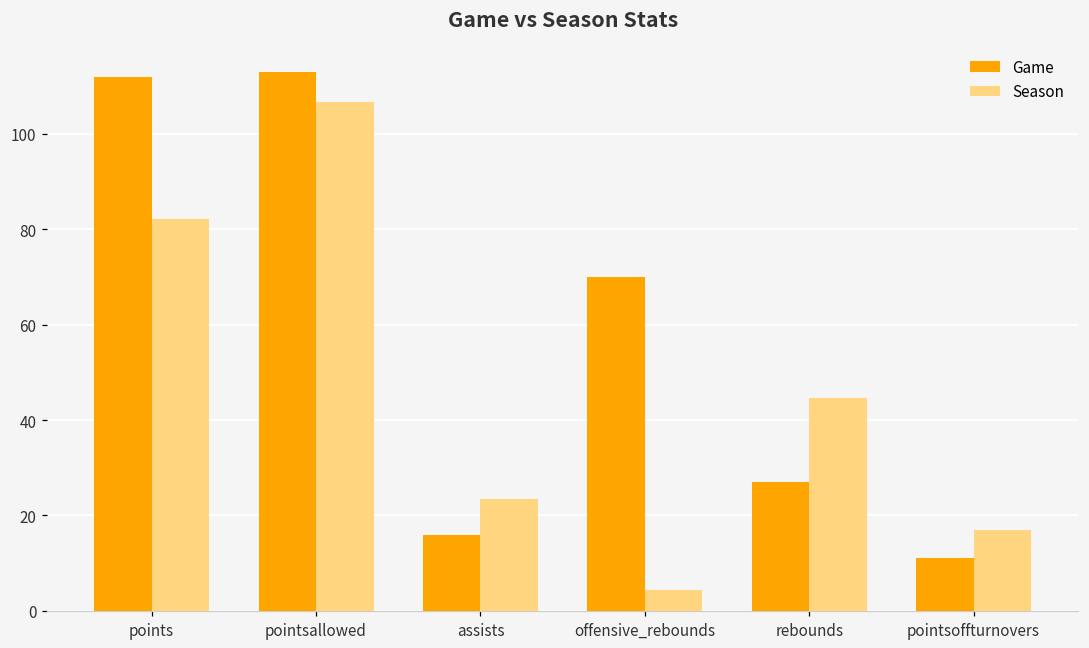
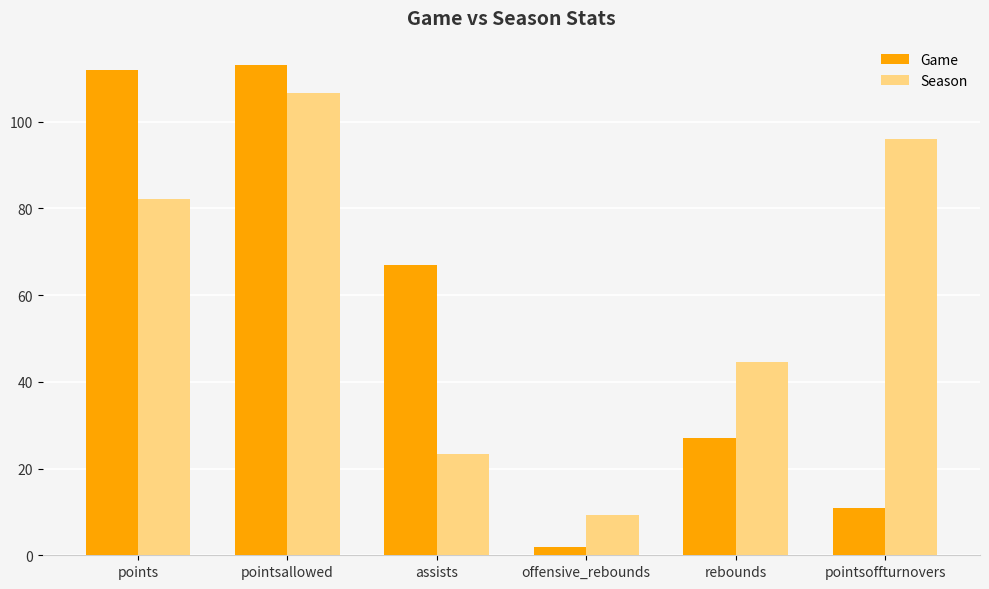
Game, assists: 16 -> 67
Game, offensive_rebounds: 70 -> 2
Season, offensive_rebounds: 4 -> 9
Season, pointsoffturnovers: 17 -> 96
